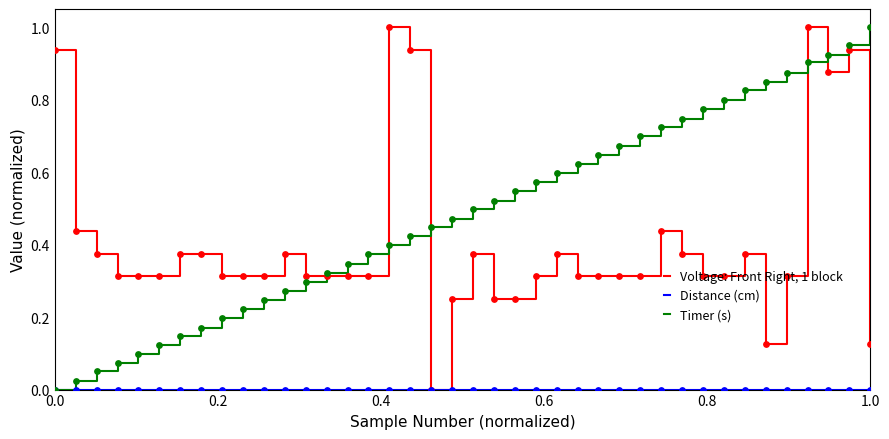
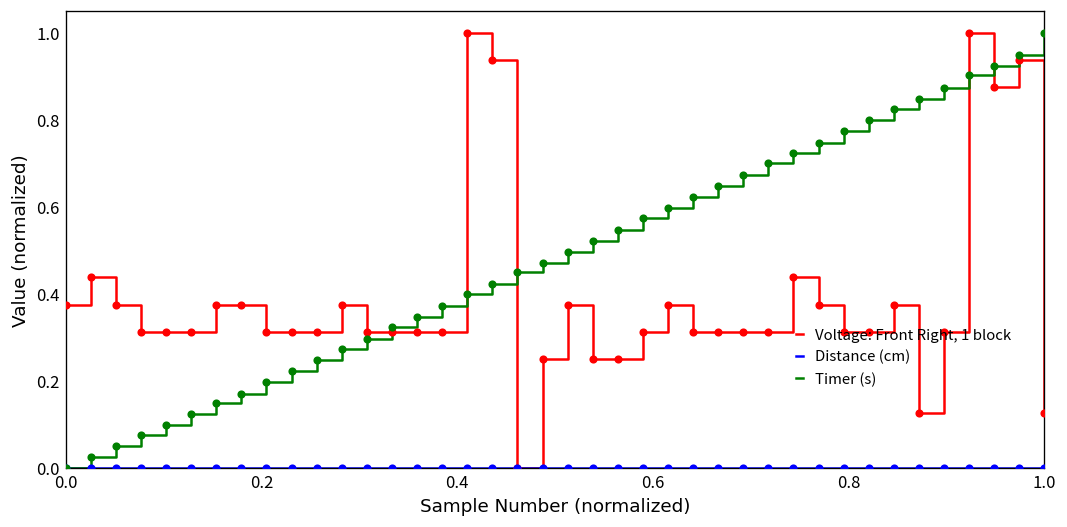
Voltage: Front Right, 1 block, 0.0: 0.94 -> 0.37
